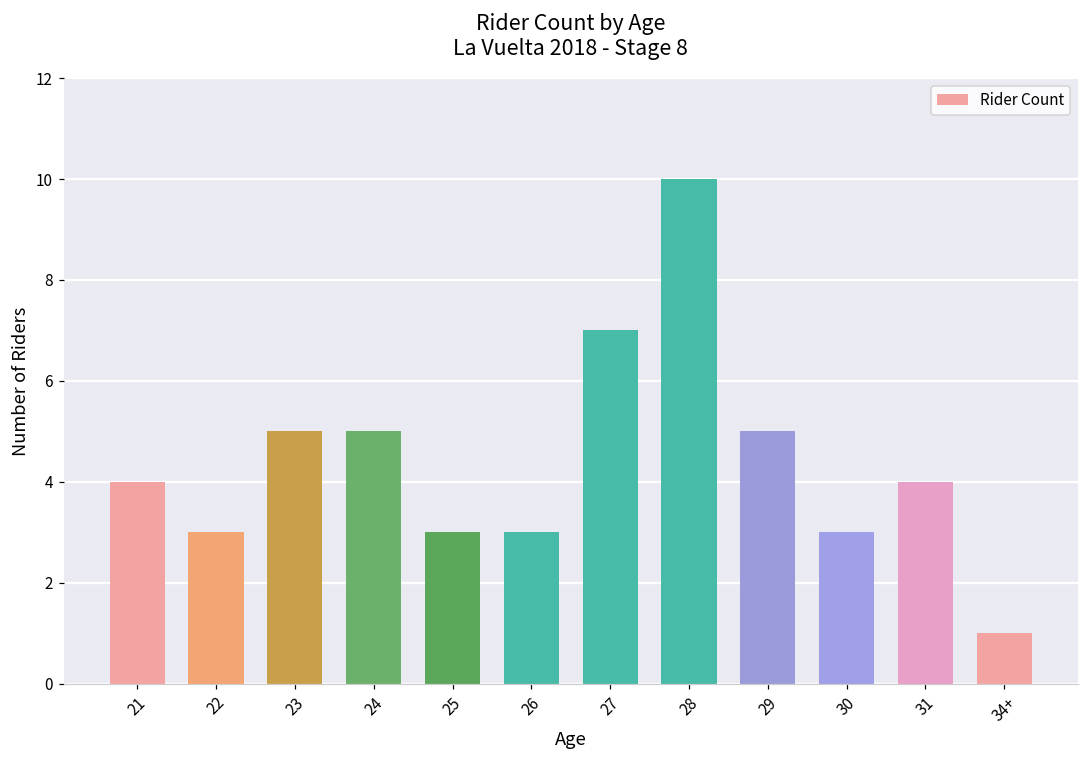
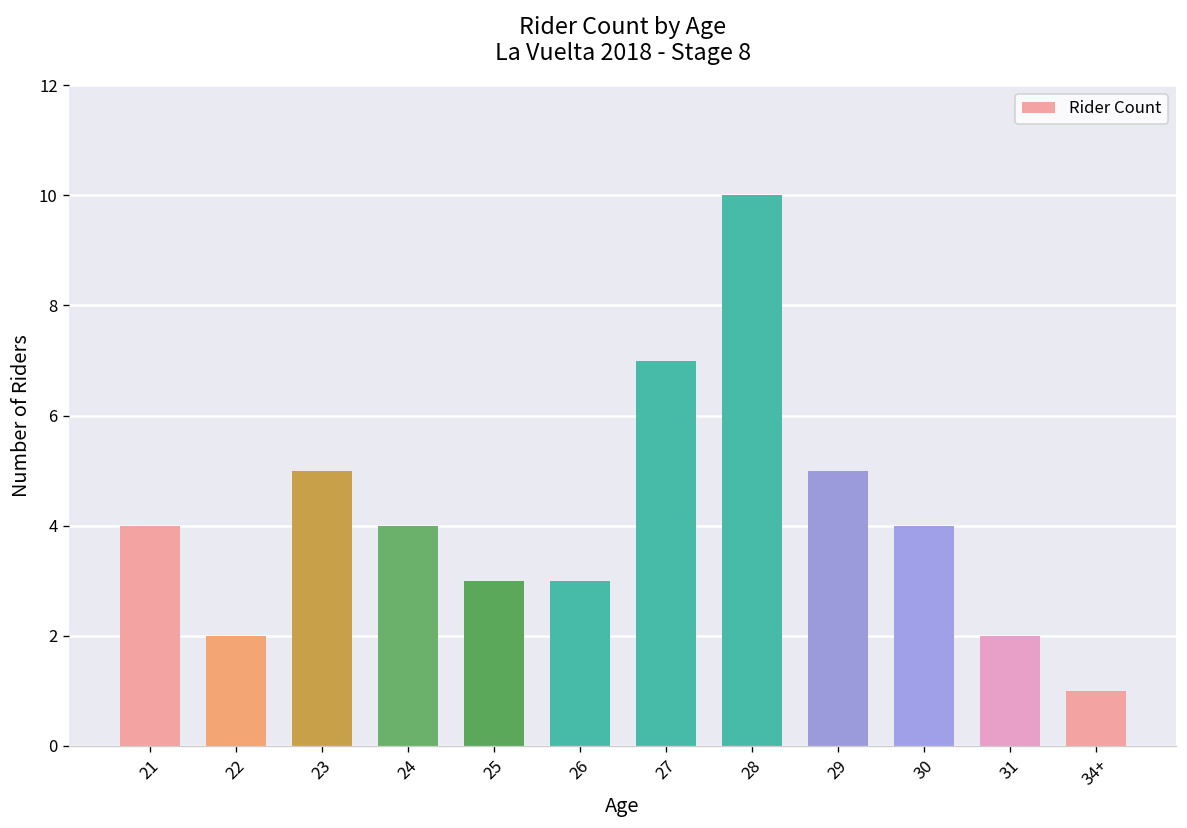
22: 3 -> 2
24: 5 -> 4
30: 3 -> 4
31: 4 -> 2
